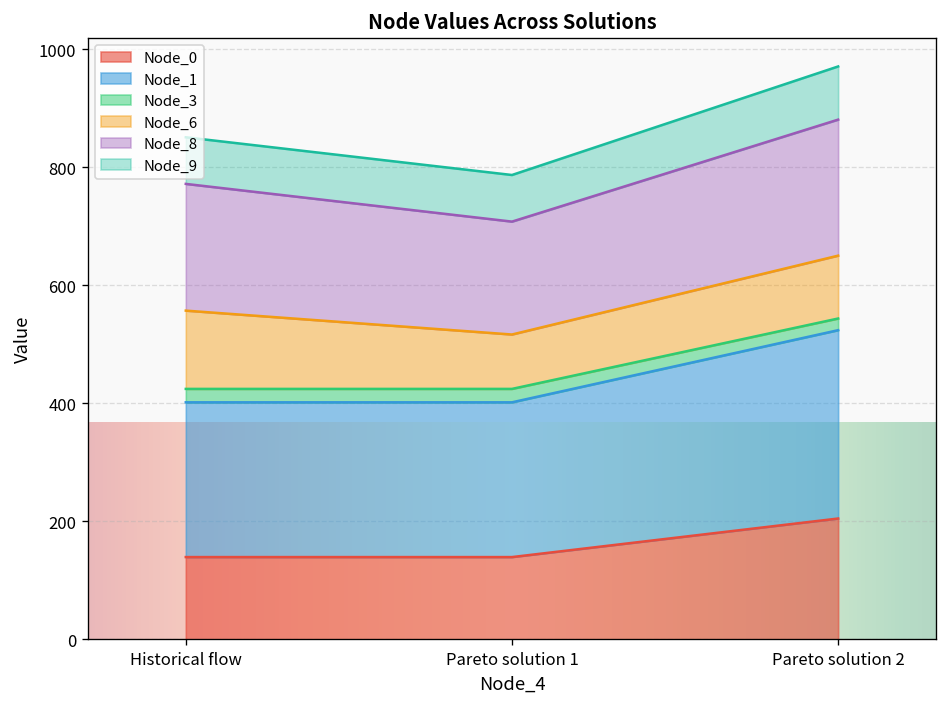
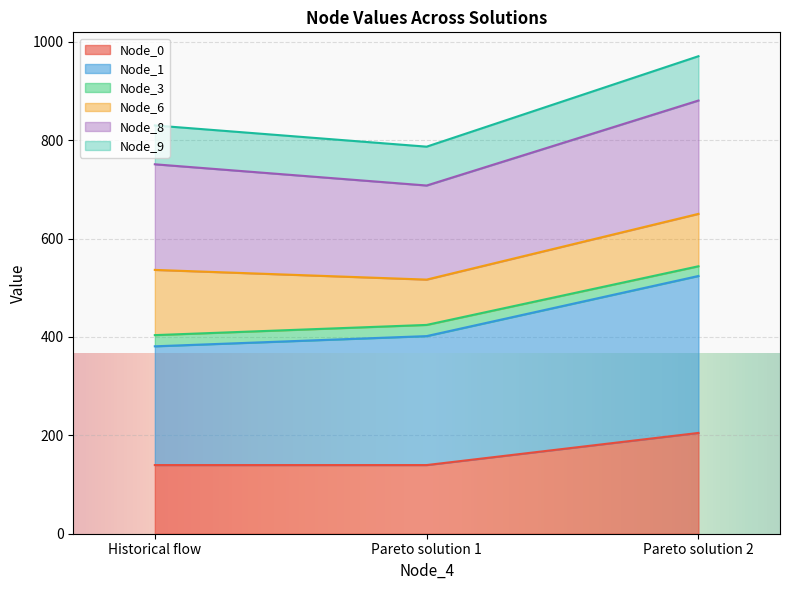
Node_1, Historical flow: 260 -> 240
